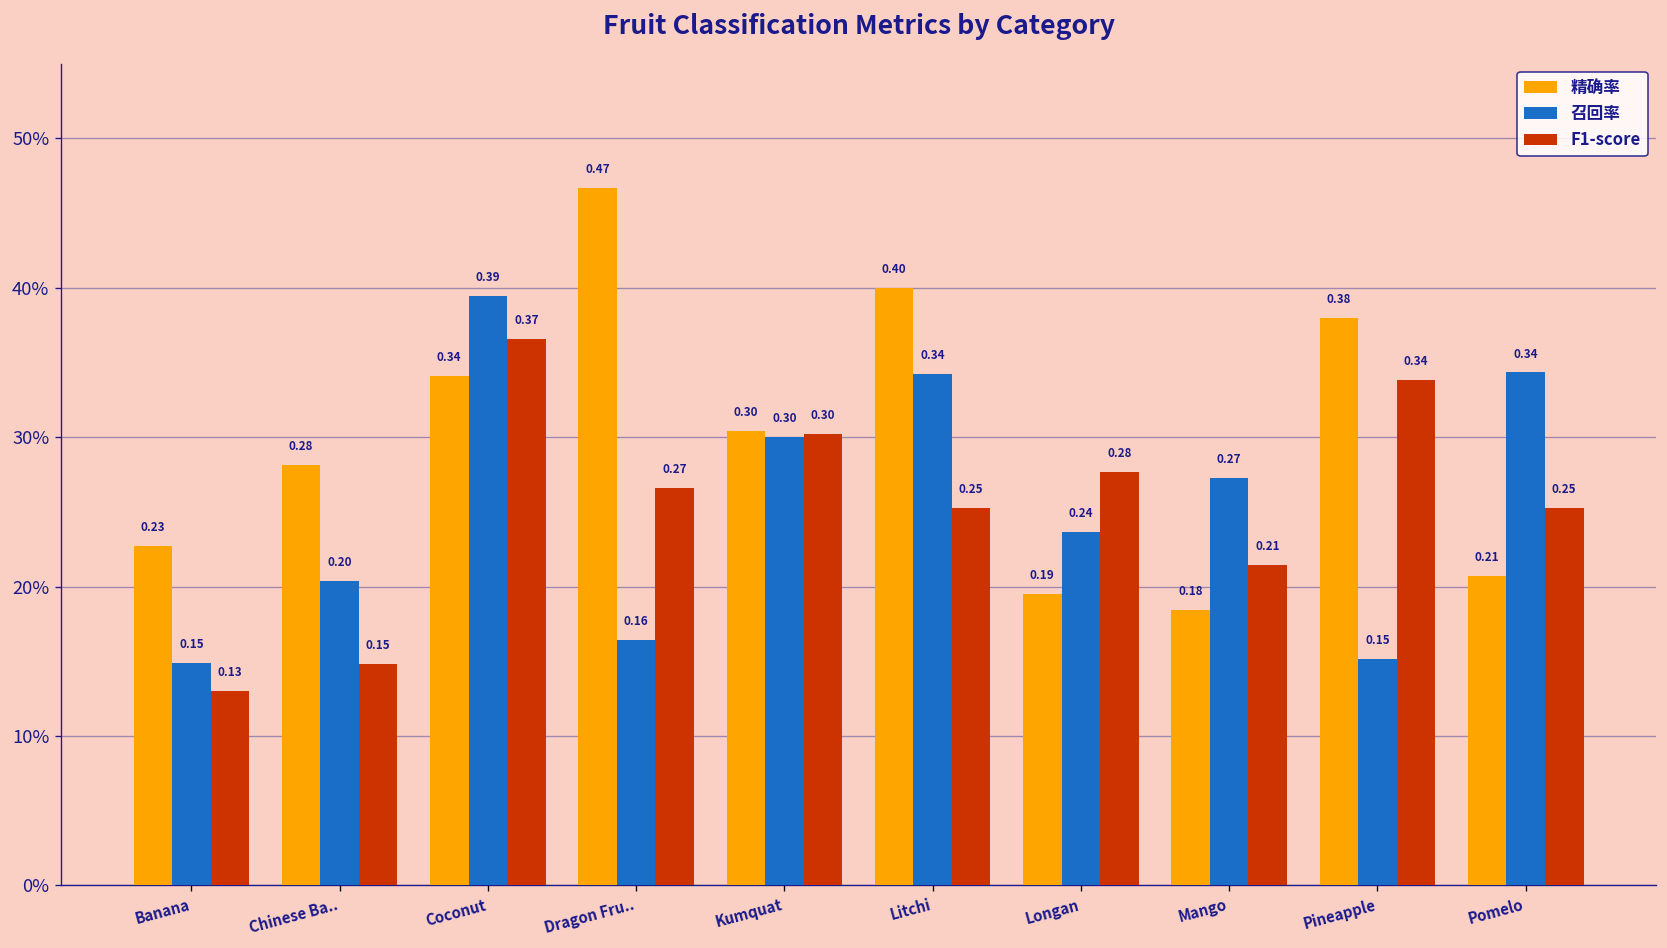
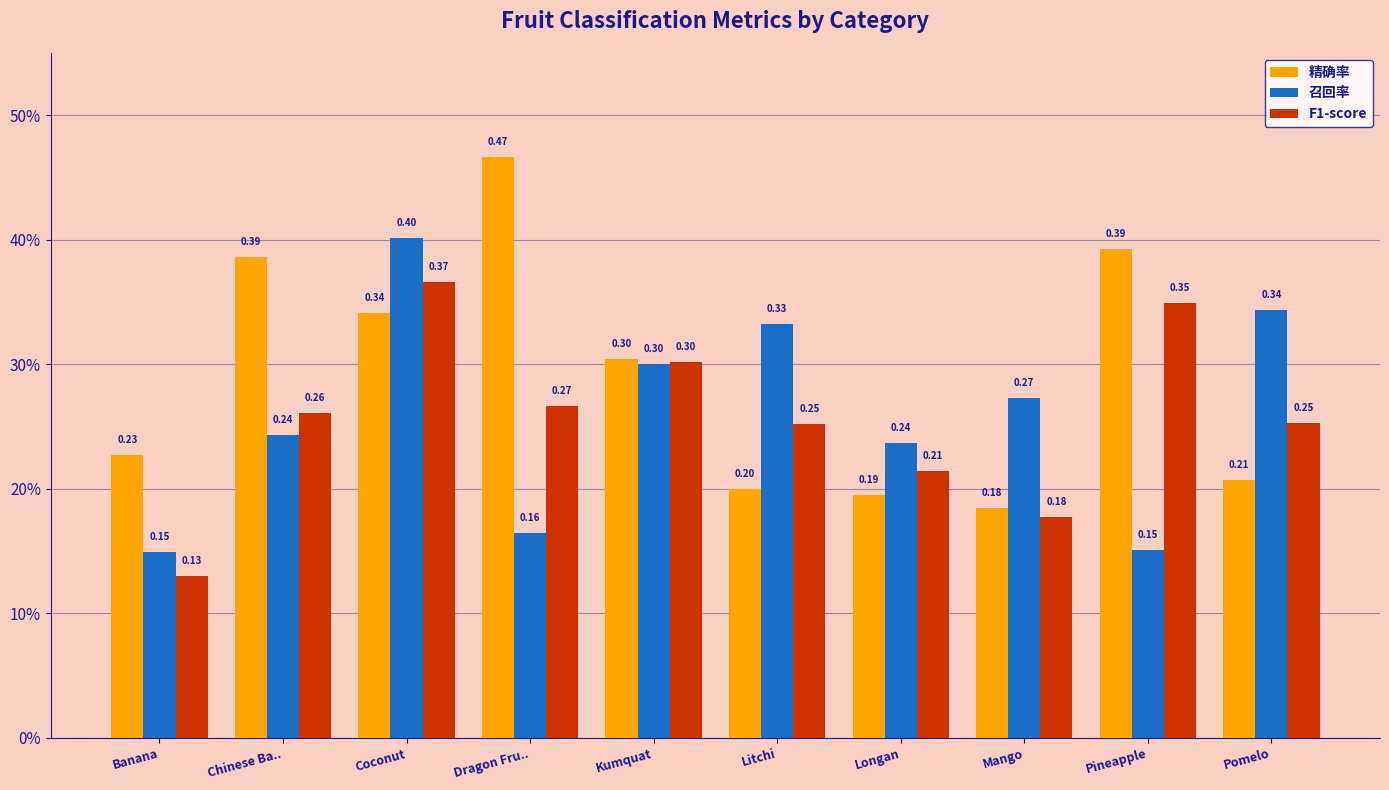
精确率, Chinese Ba..: 0.28 -> 0.39
召回率, Chinese Ba..: 0.20 -> 0.24
F1-score, Chinese Ba..: 0.15 -> 0.26
召回率, Coconut: 0.39 -> 0.40
精确率, Litchi: 0.40 -> 0.20
召回率, Litchi: 0.34 -> 0.33
F1-score, Longan: 0.28 -> 0.21
F1-score, Mango: 0.21 -> 0.18
精确率, Pineapple: 0.38 -> 0.39
F1-score, Pineapple: 0.34 -> 0.35
